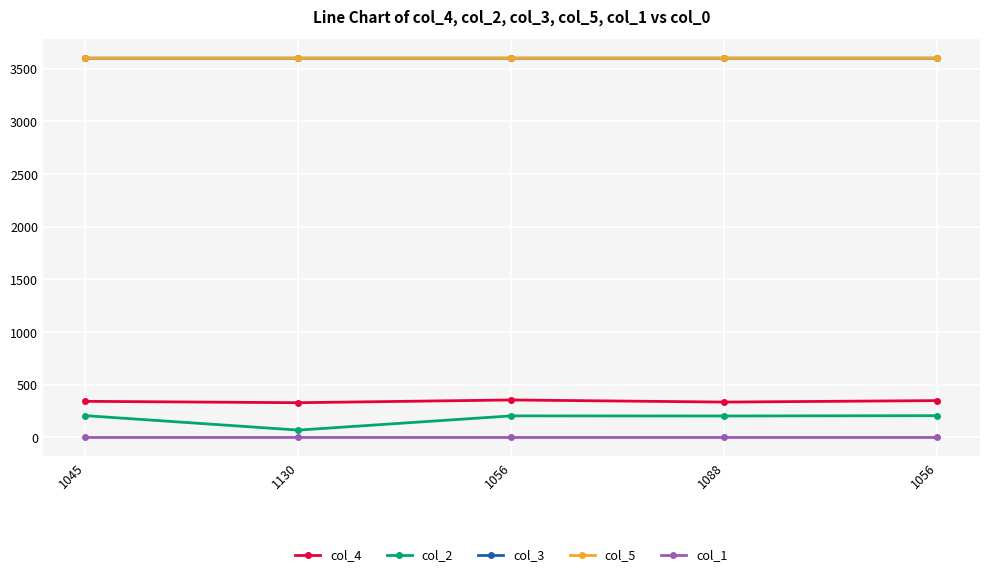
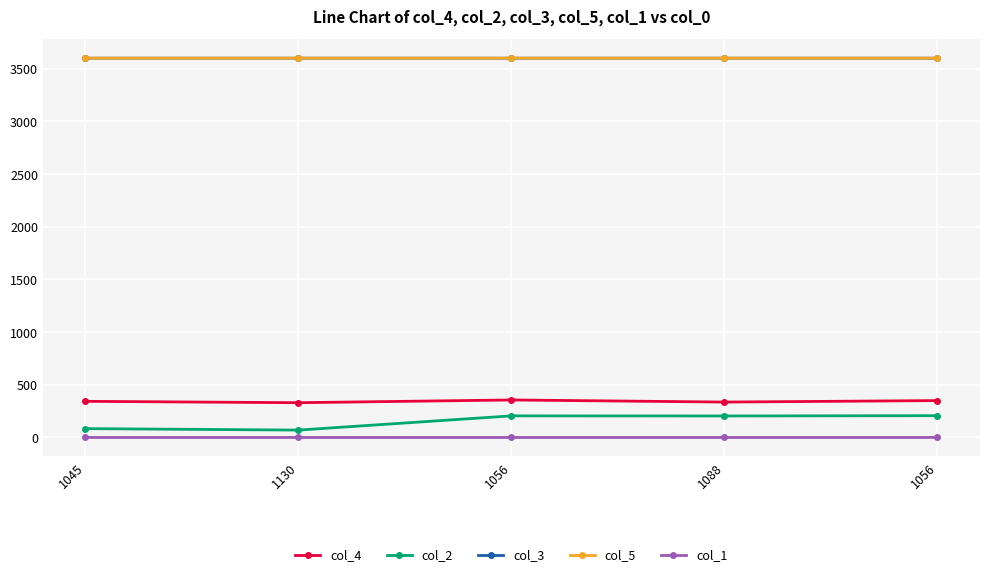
col_2, 1045: 210 -> 80
